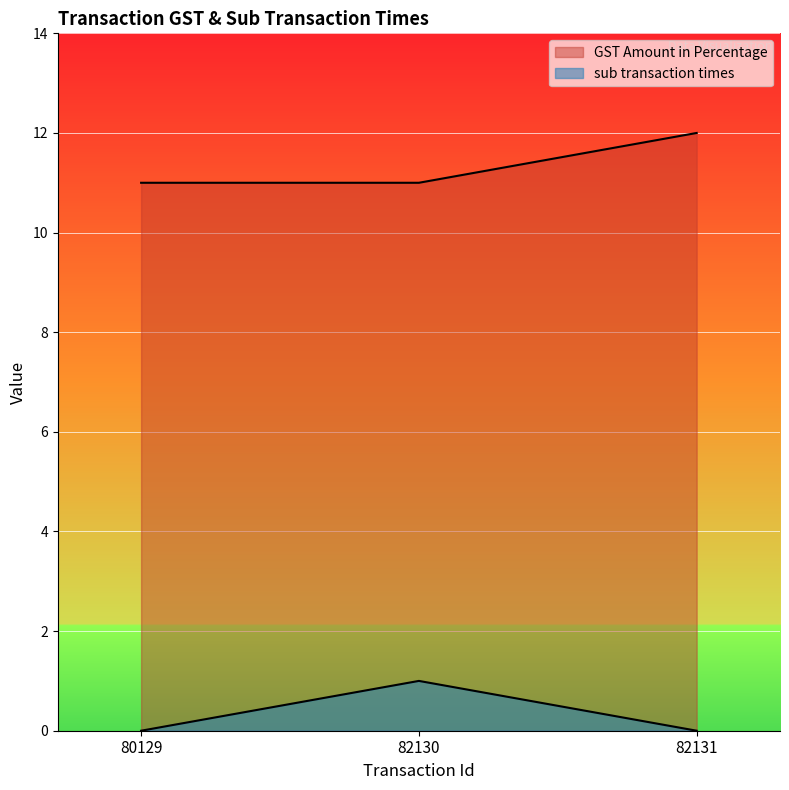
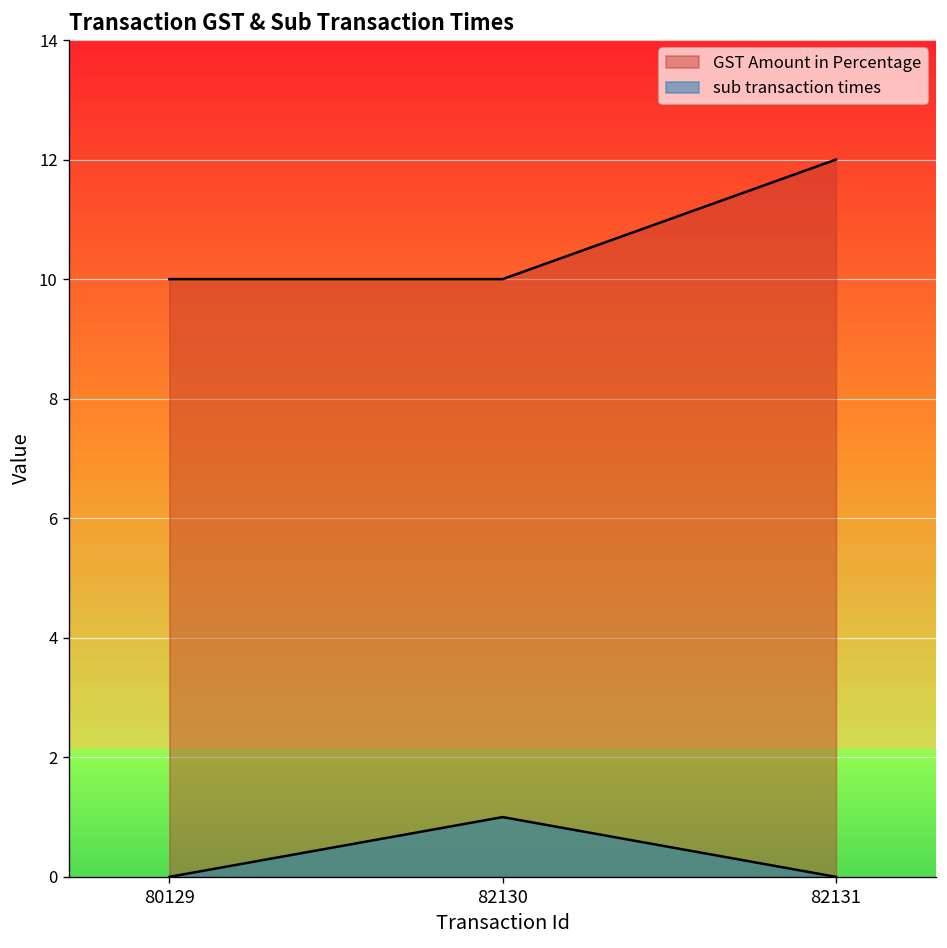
GST Amount in Percentage, 80129: 11 -> 10
GST Amount in Percentage, 82130: 11 -> 10
